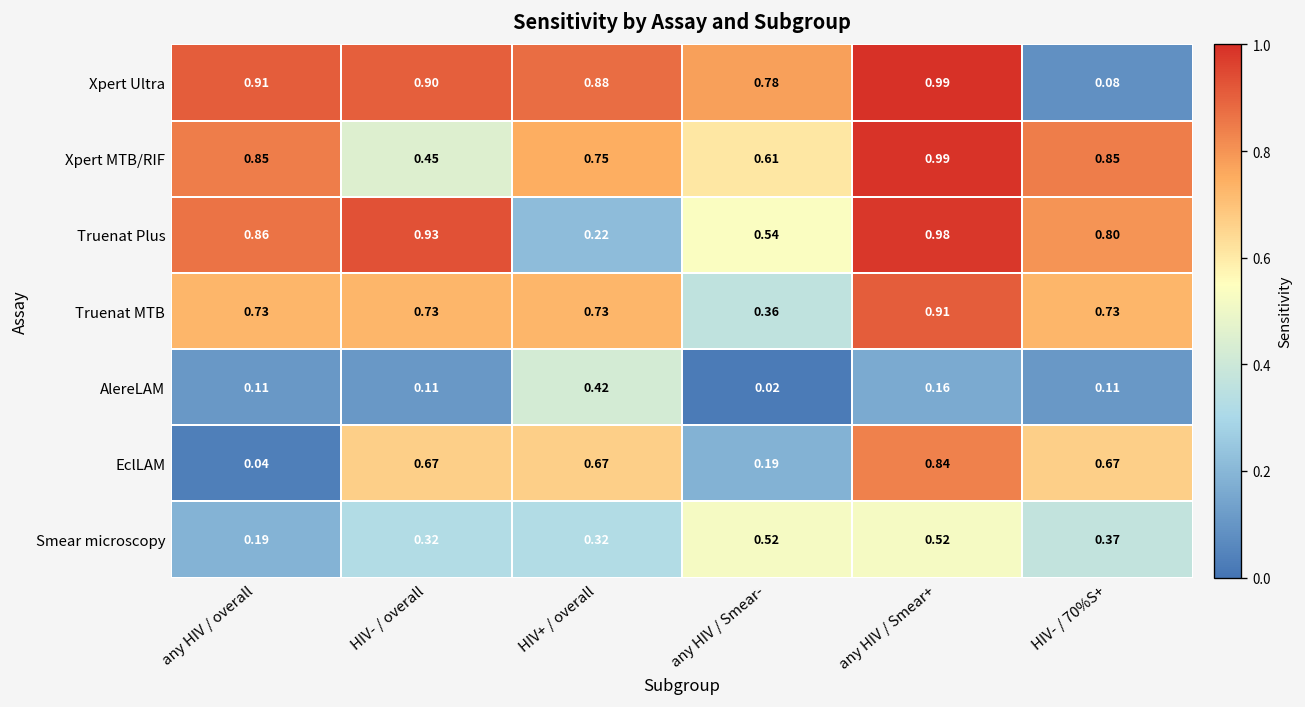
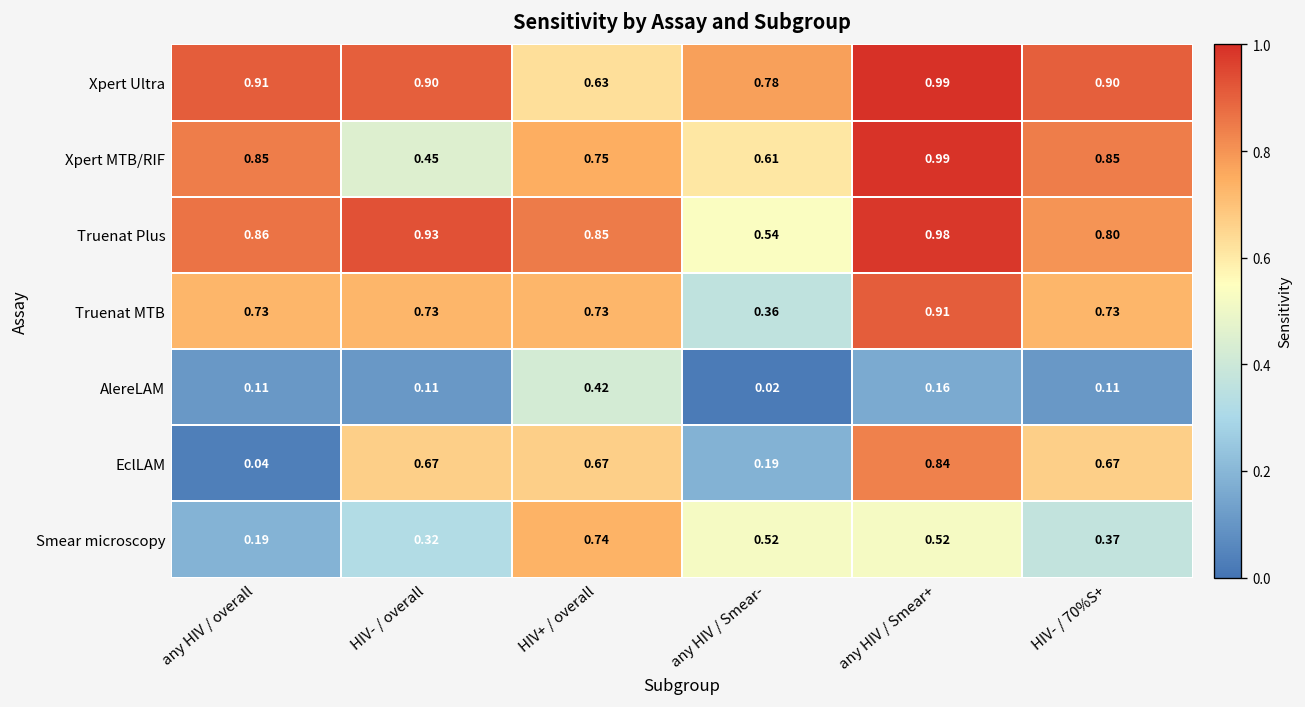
Xpert Ultra, HIV+ / overall: 0.88 -> 0.63
Xpert Ultra, HIV- / 70%S+: 0.08 -> 0.90
Truenat Plus, HIV+ / overall: 0.22 -> 0.85
Smear microscopy, HIV+ / overall: 0.32 -> 0.74
